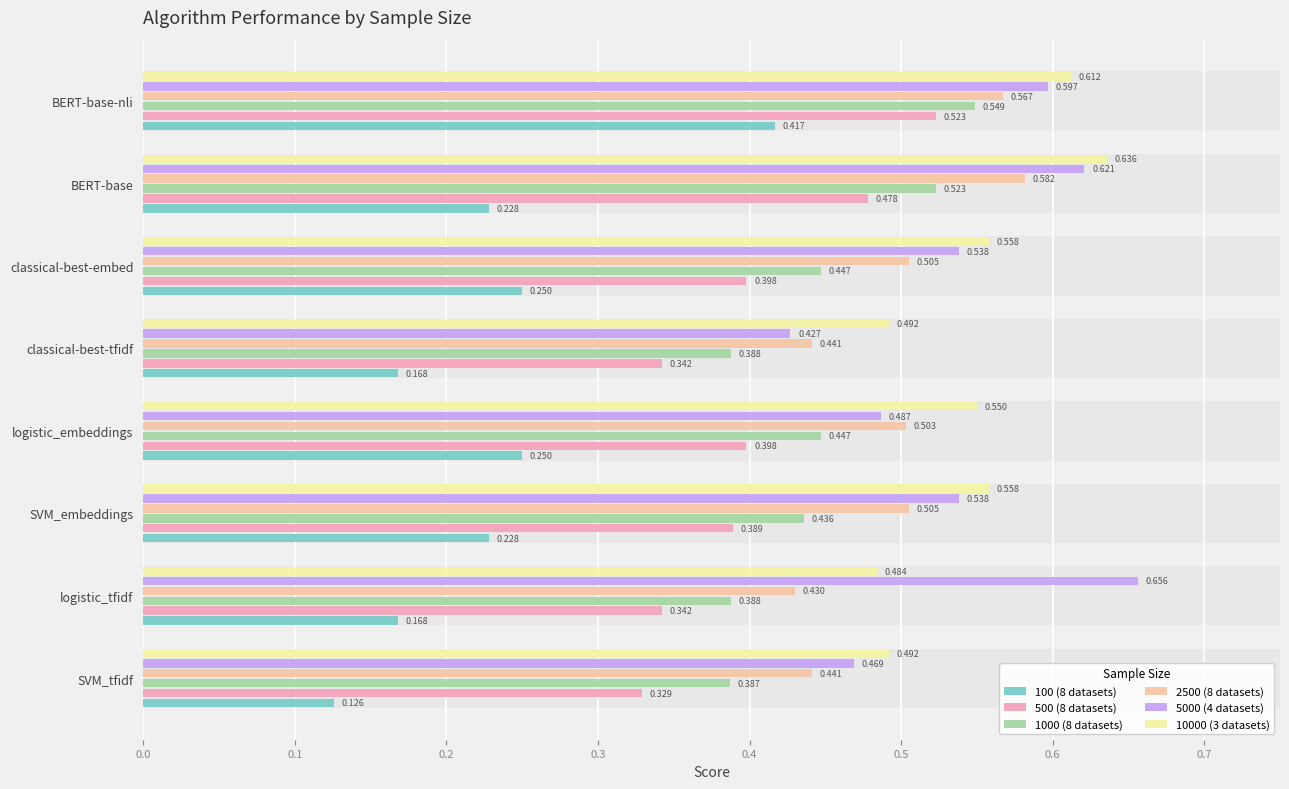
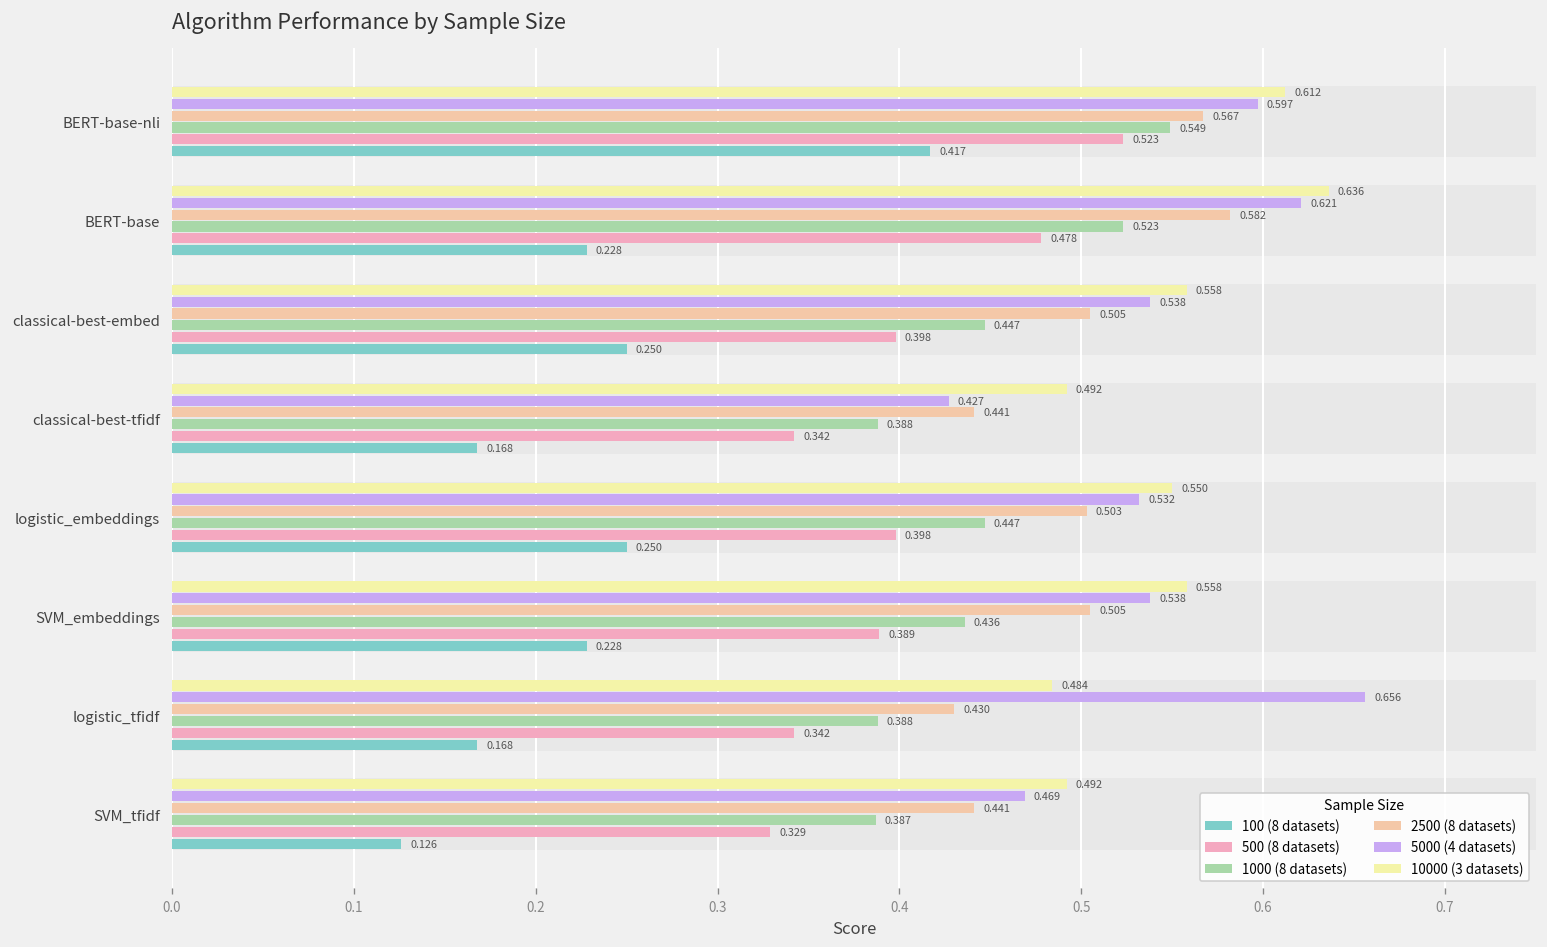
5000 (4 datasets), logistic_embeddings: 0.487 -> 0.532
